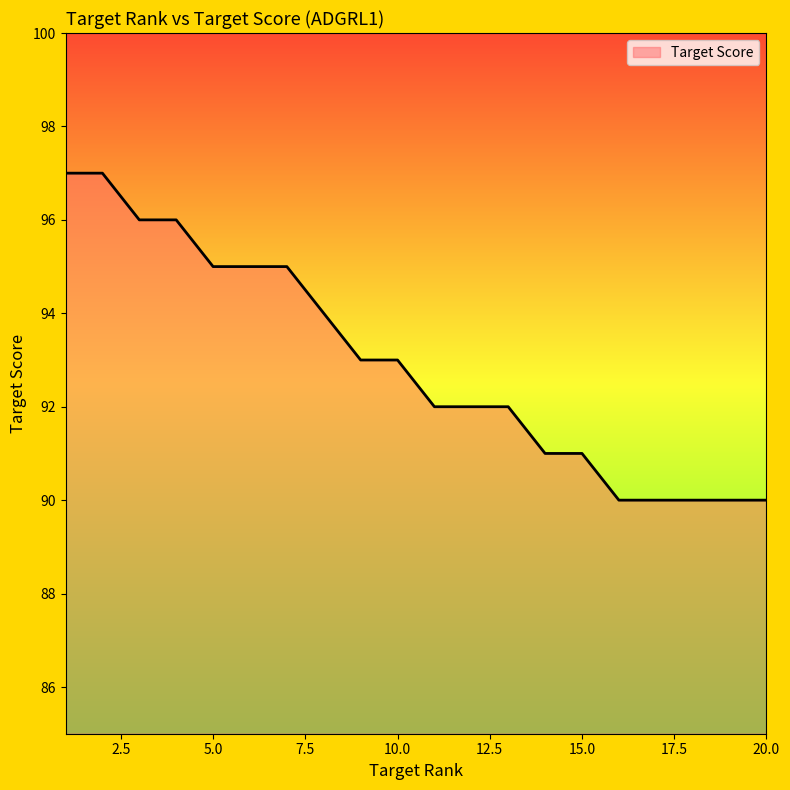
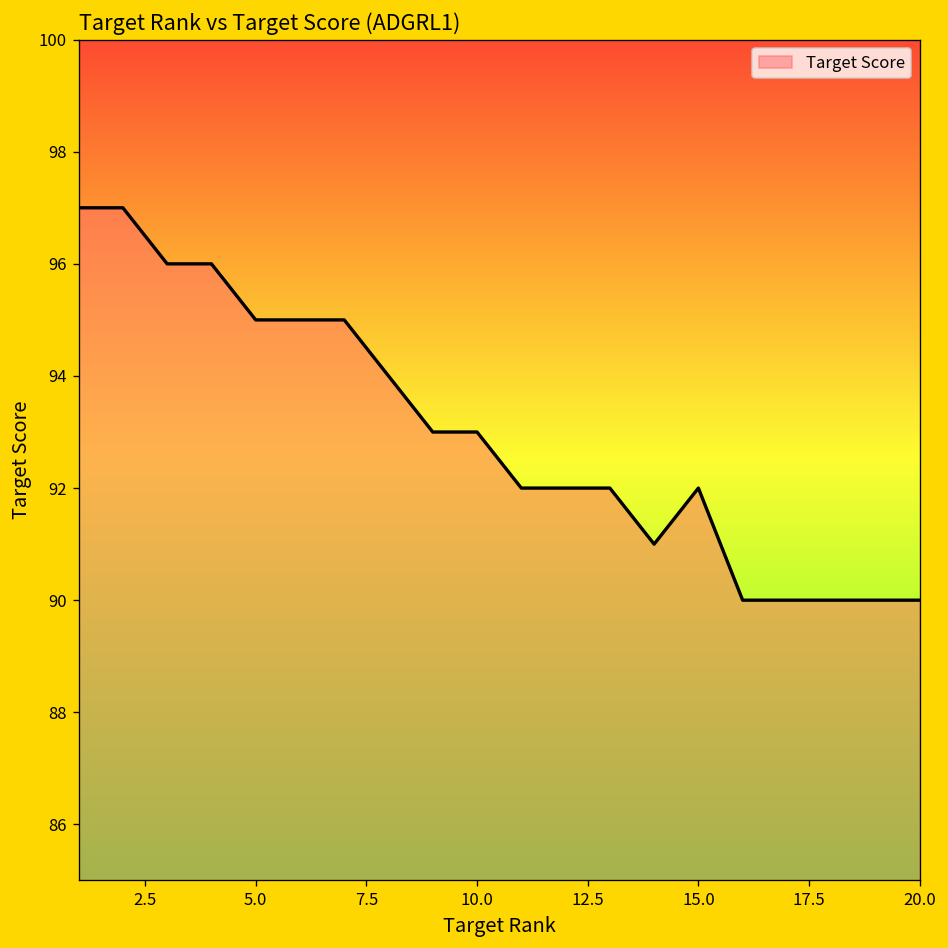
15.0: 91 -> 92
